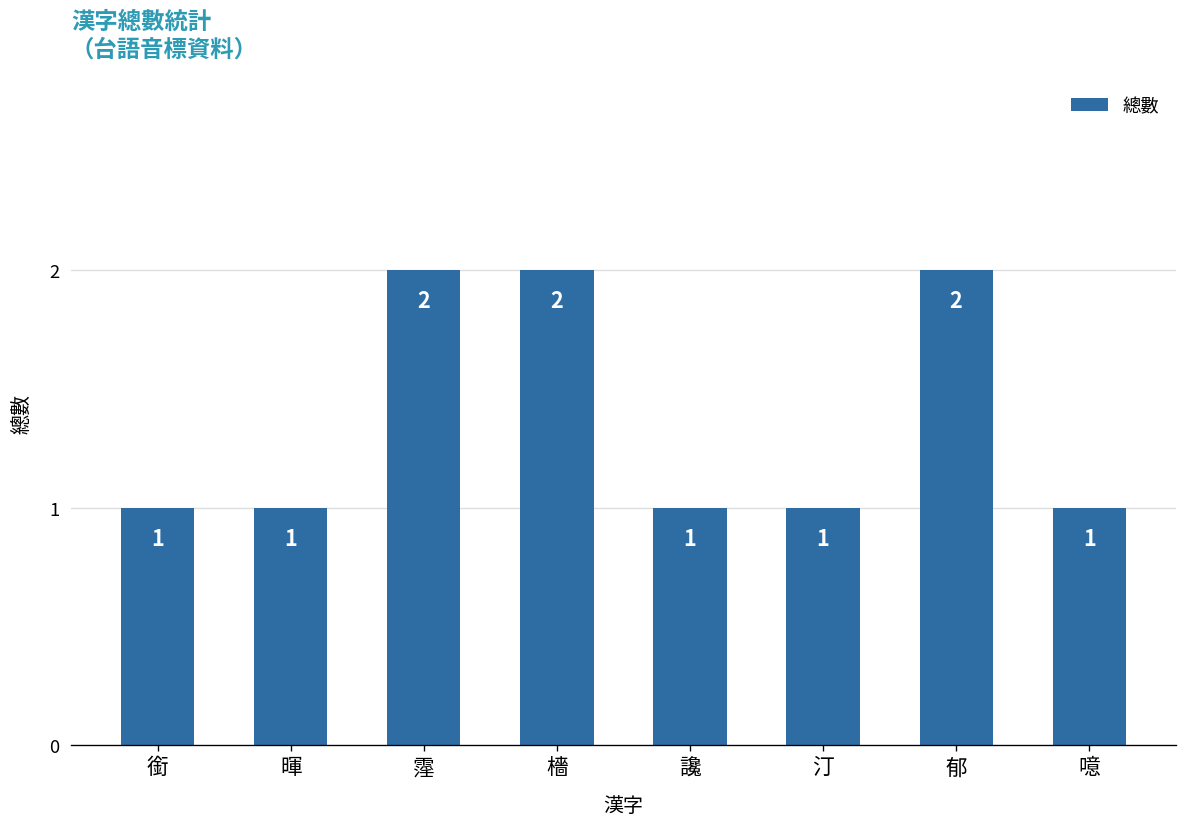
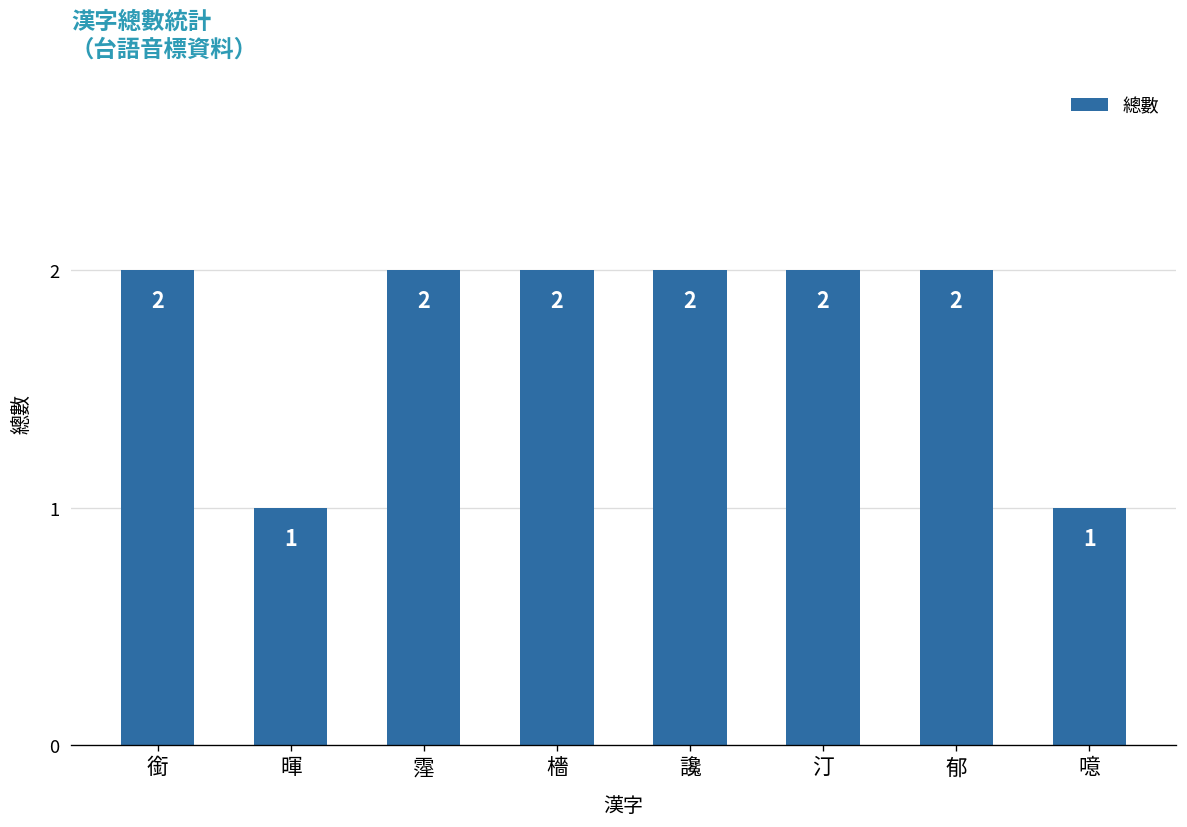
銜: 1 -> 2
讒: 1 -> 2
汀: 1 -> 2
